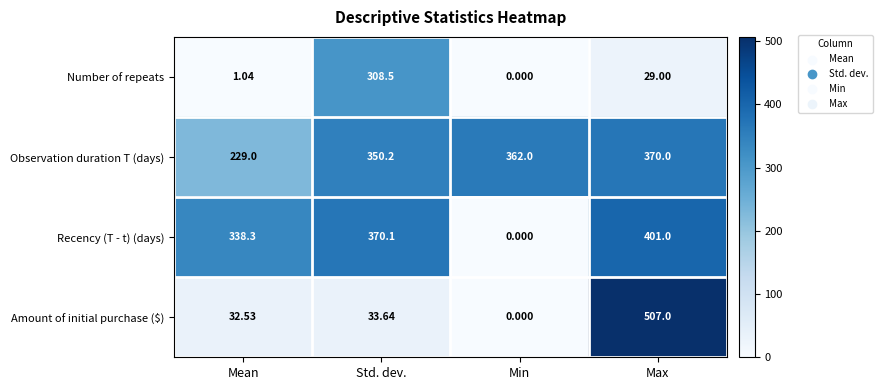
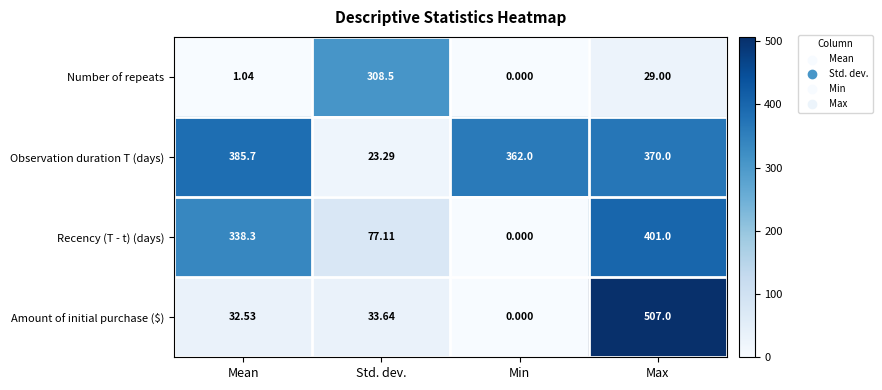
Observation duration T (days), Mean: 229.0 -> 385.7
Observation duration T (days), Std. dev.: 350.2 -> 23.29
Recency (T - t) (days), Std. dev.: 370.1 -> 77.11
